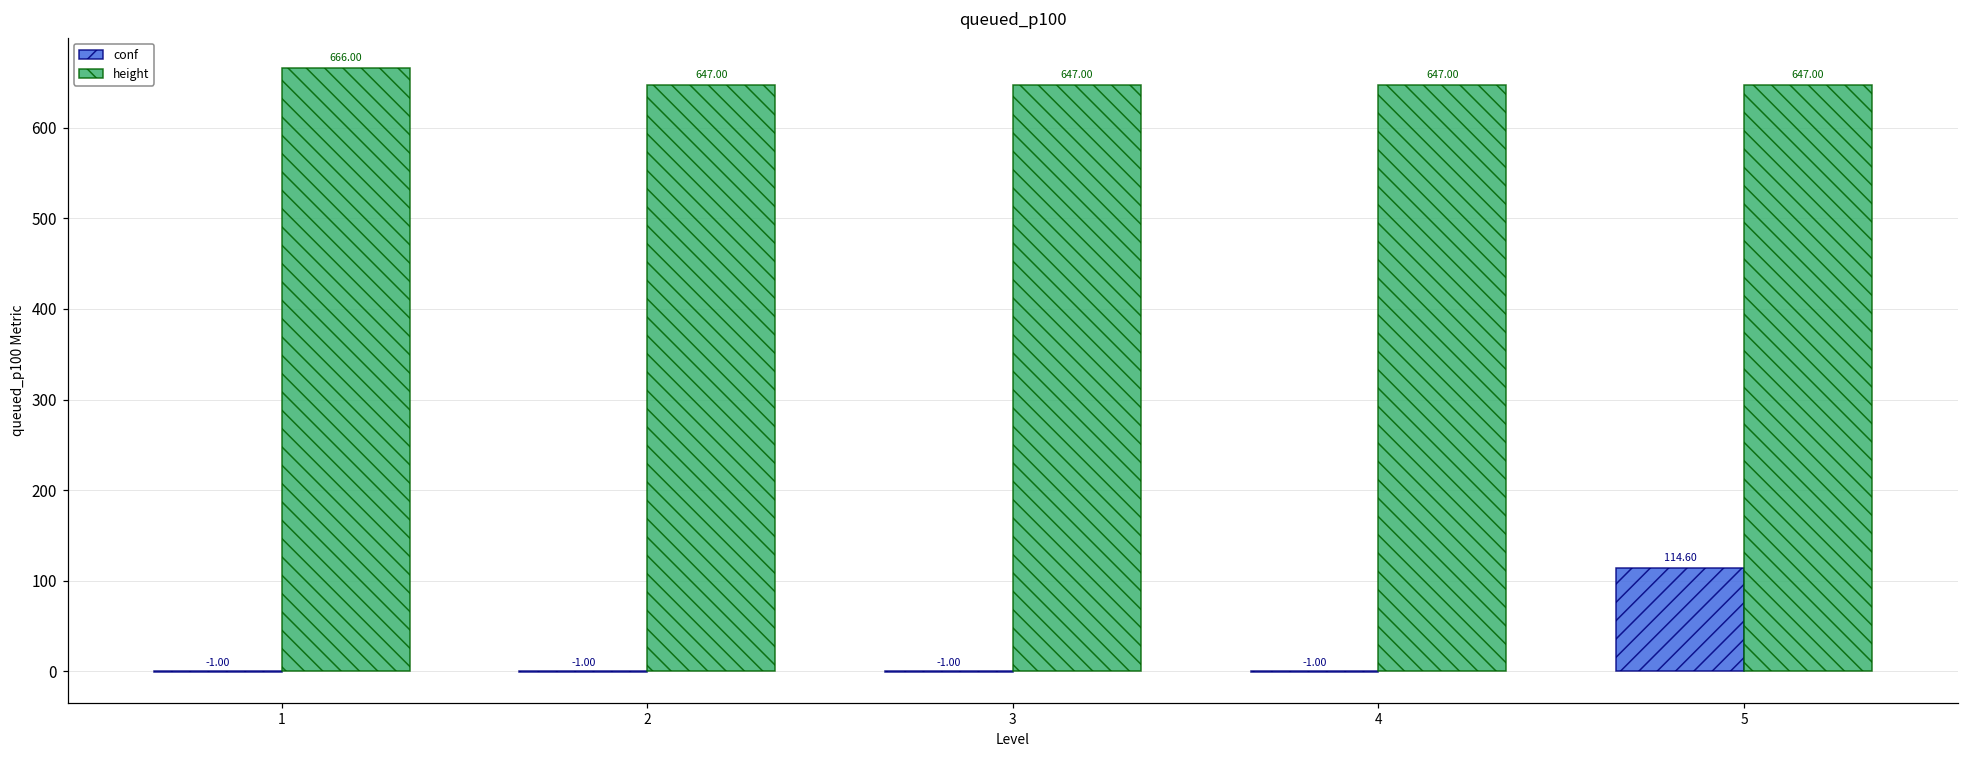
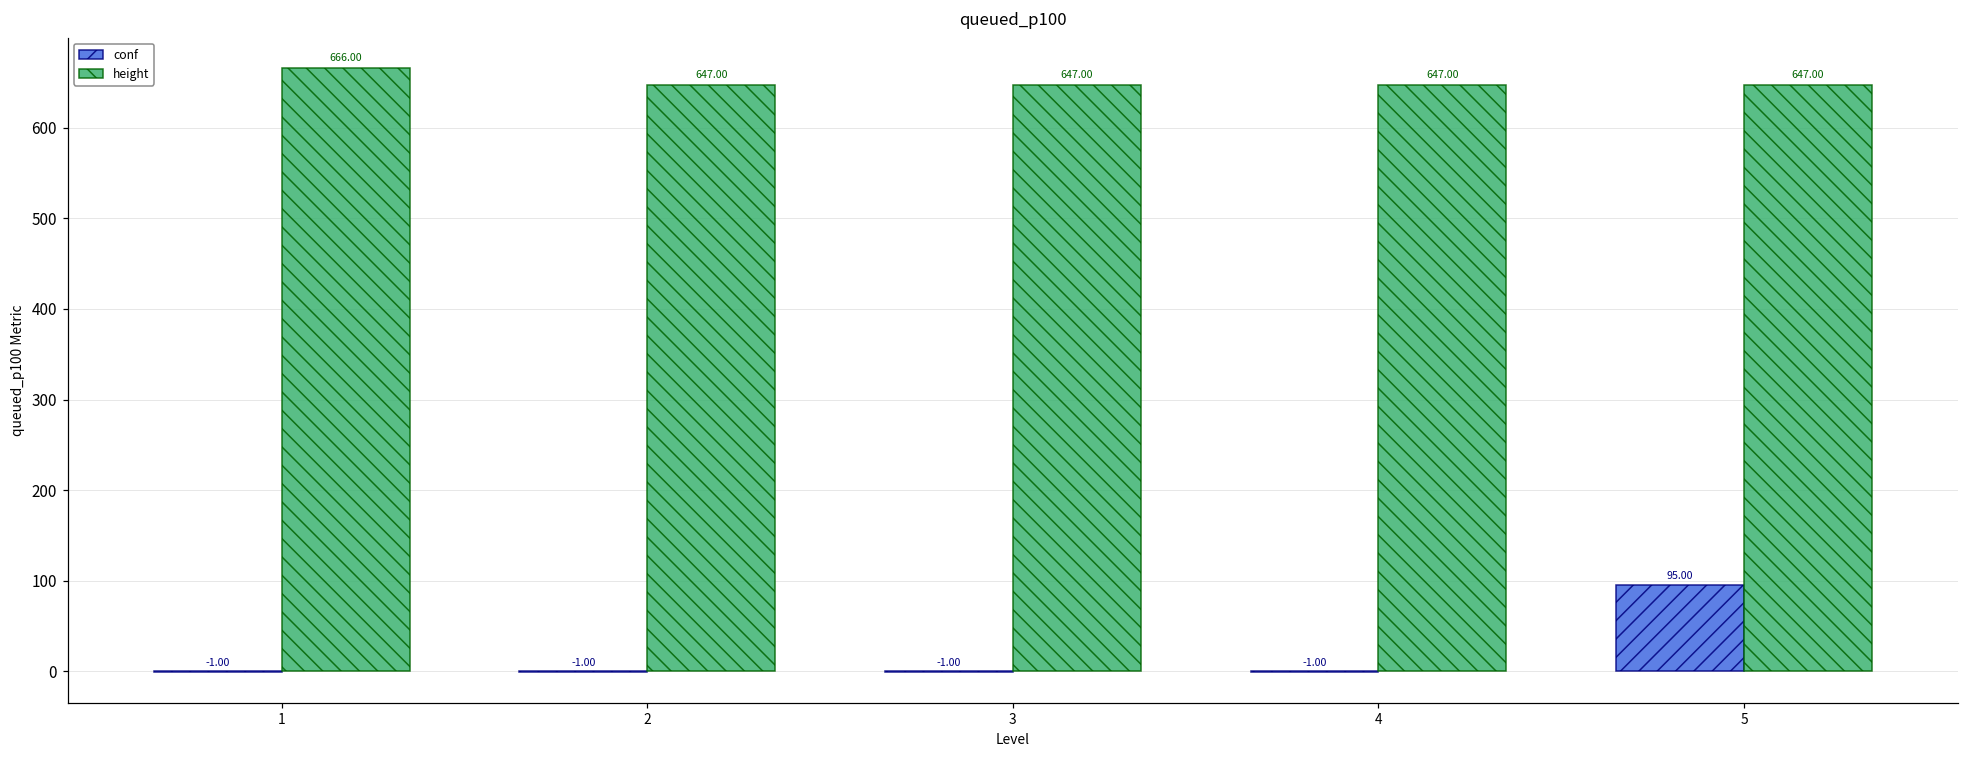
conf, 5: 114.60 -> 95.00
